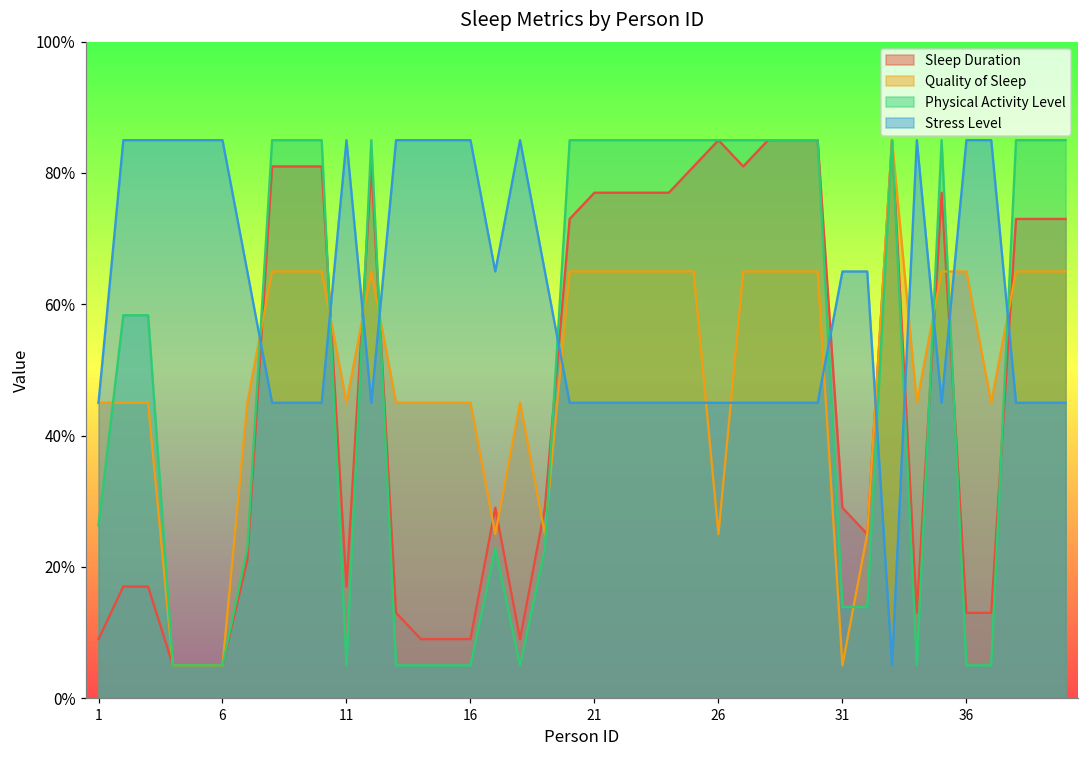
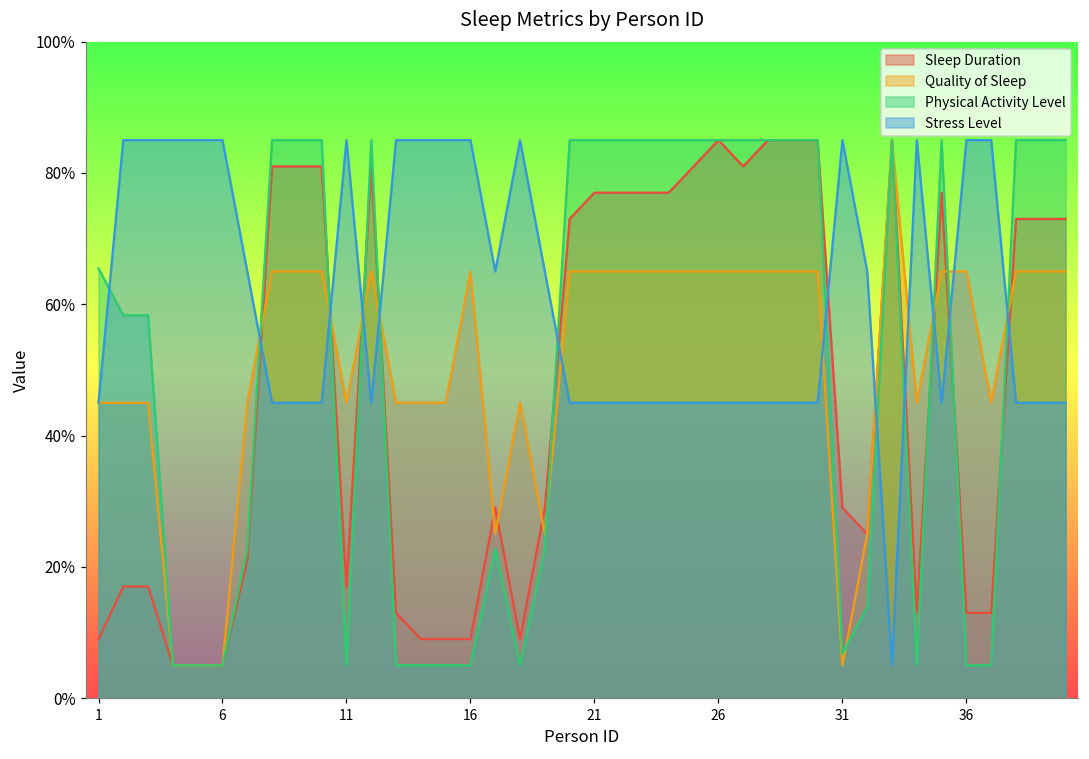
Physical Activity Level, 1: 26% -> 65%
Quality of Sleep, 16: 45% -> 65%
Quality of Sleep, 26: 25% -> 65%
Physical Activity Level, 31: 14% -> 7%
Stress Level, 31: 65% -> 85%
